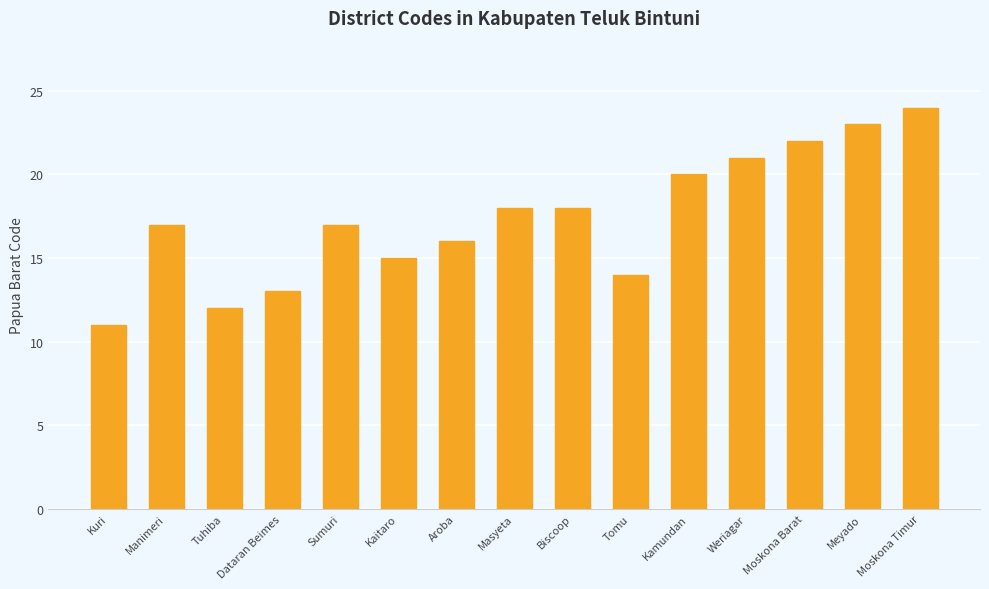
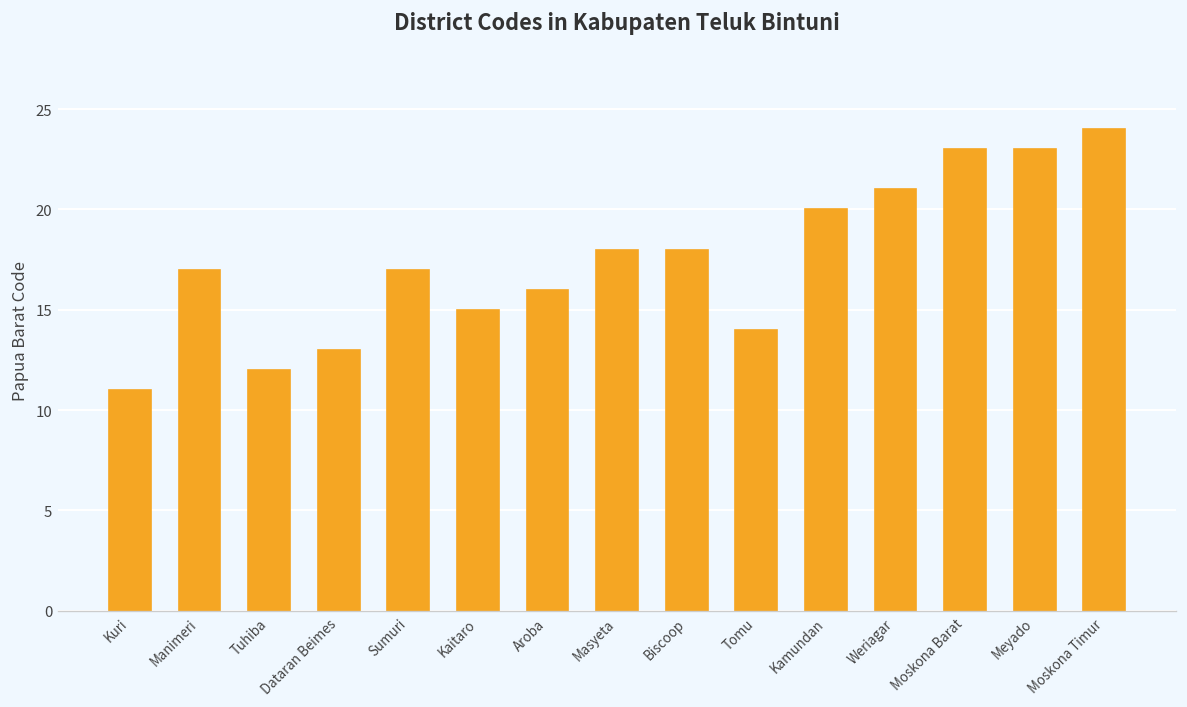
Moskona Barat: 22 -> 23
